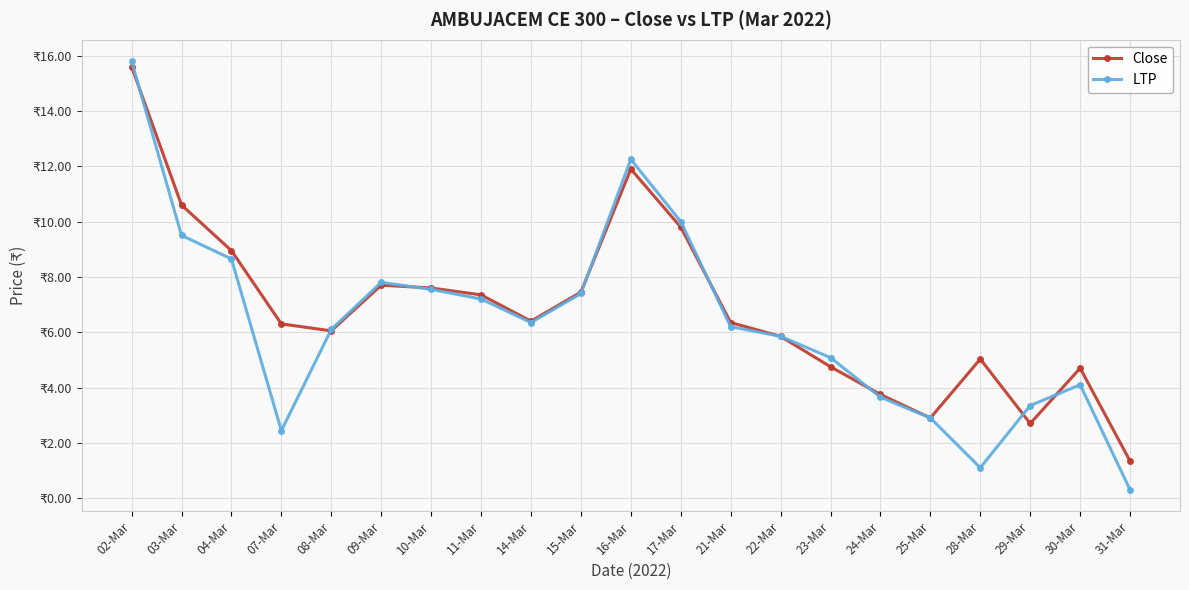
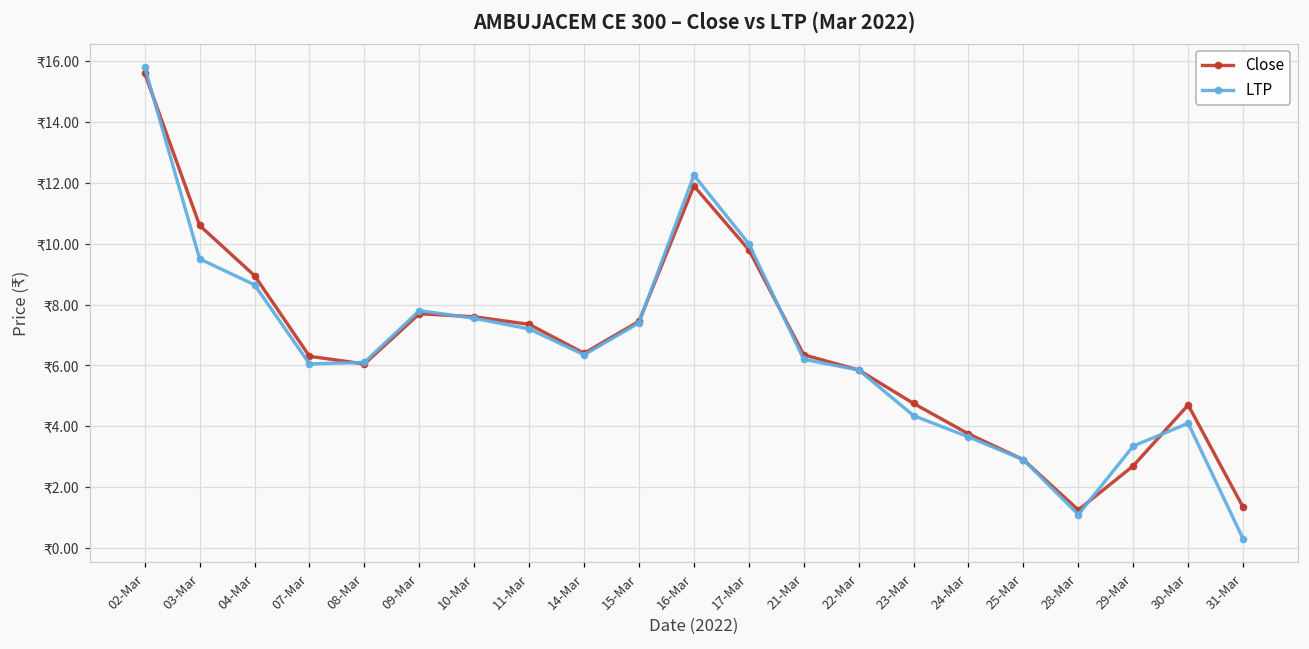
LTP, 07-Mar: ₹2.4 -> ₹6.1
LTP, 23-Mar: ₹5.1 -> ₹4.4
Close, 28-Mar: ₹5.0 -> ₹1.3
